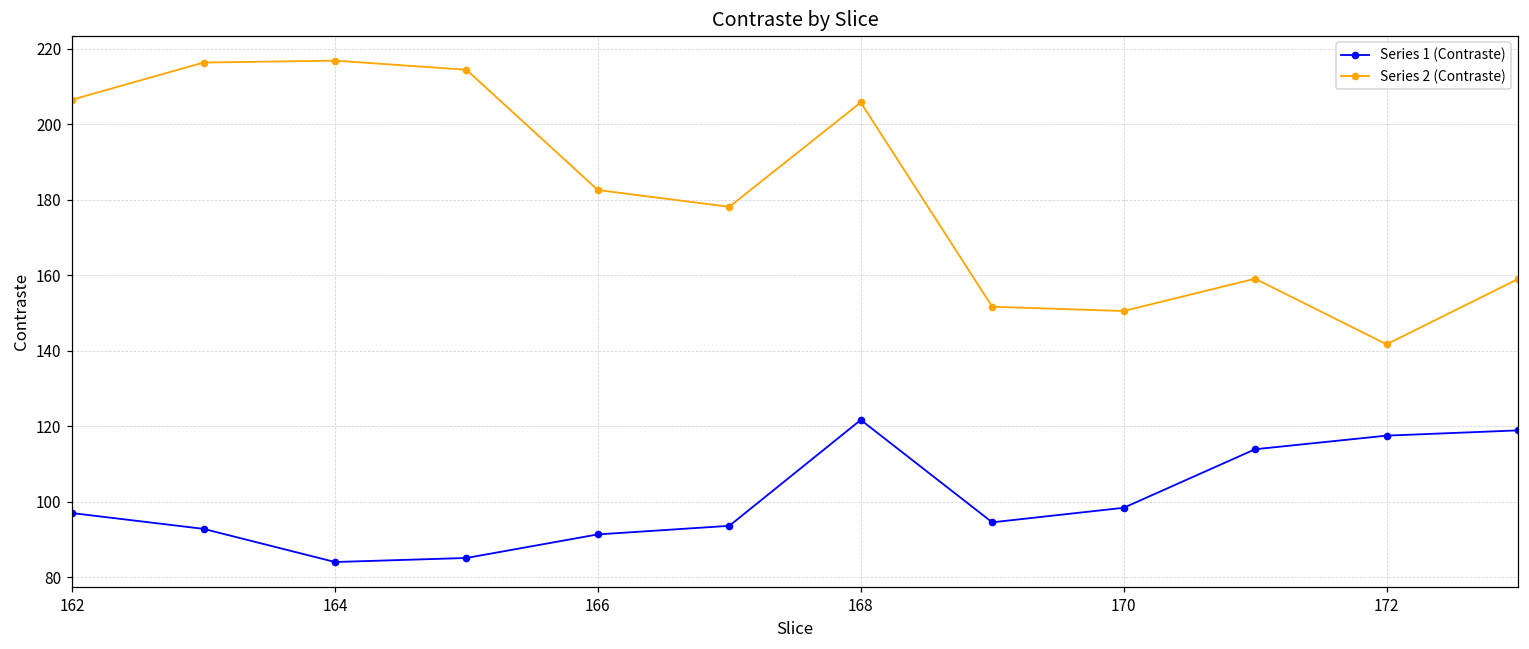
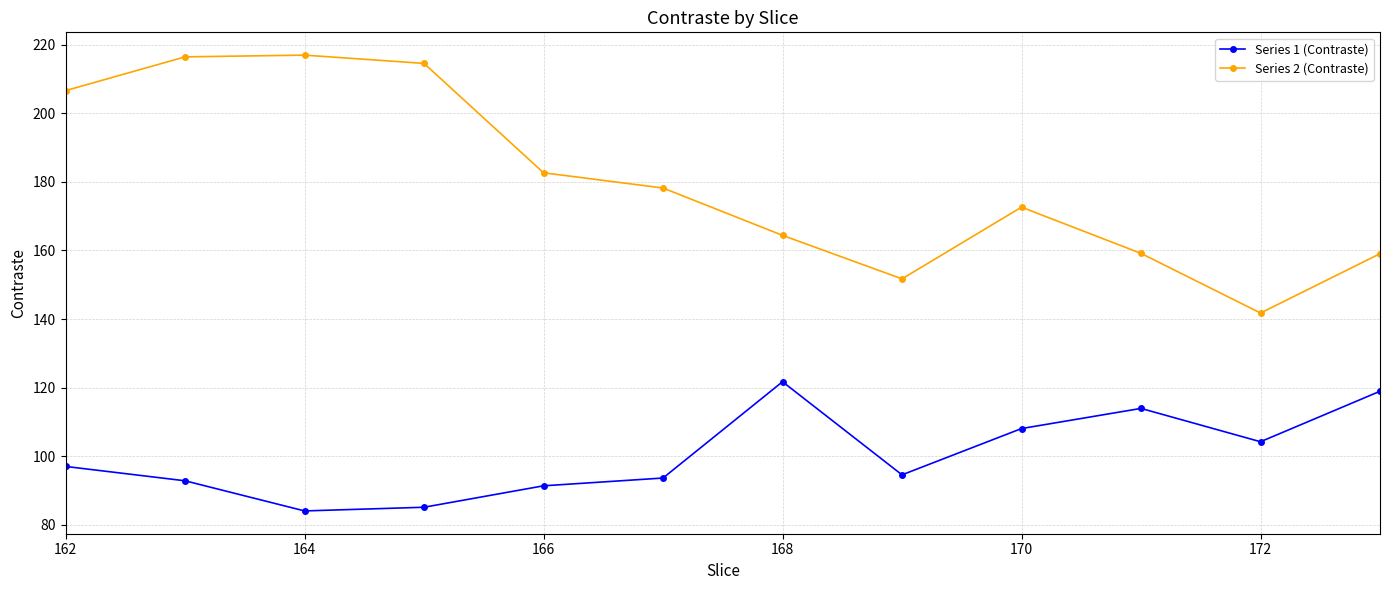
Series 2 (Contraste), 168: 206 -> 164
Series 1 (Contraste), 170: 98 -> 108
Series 2 (Contraste), 170: 151 -> 173
Series 1 (Contraste), 172: 118 -> 104
